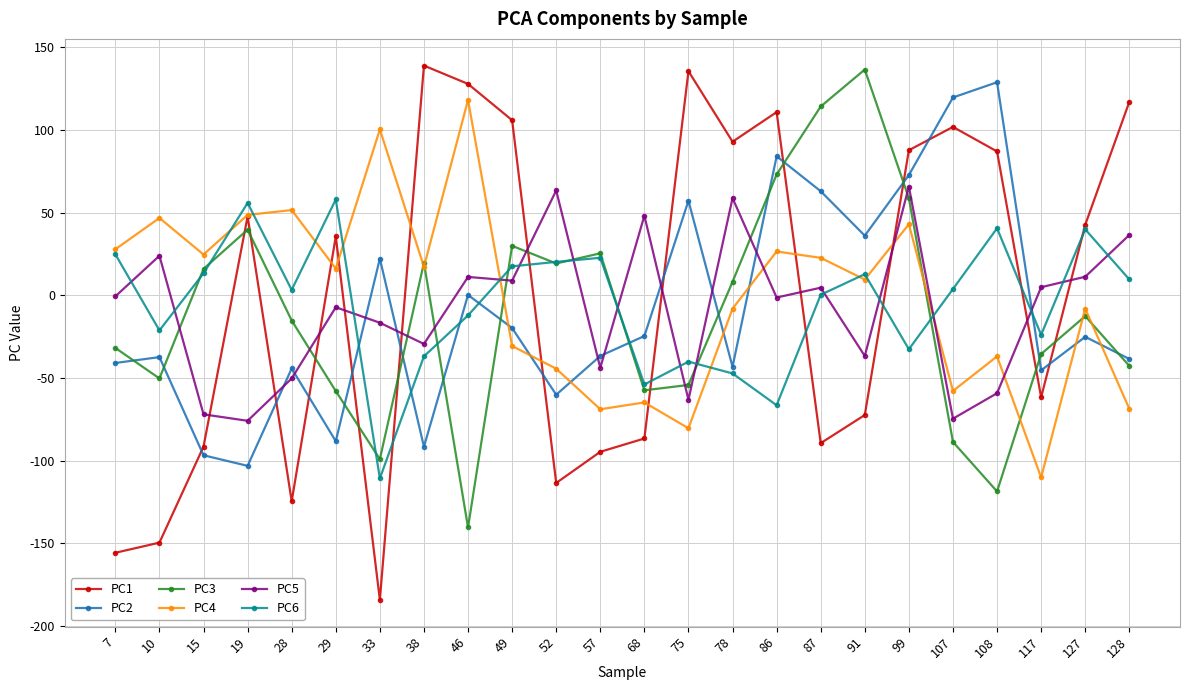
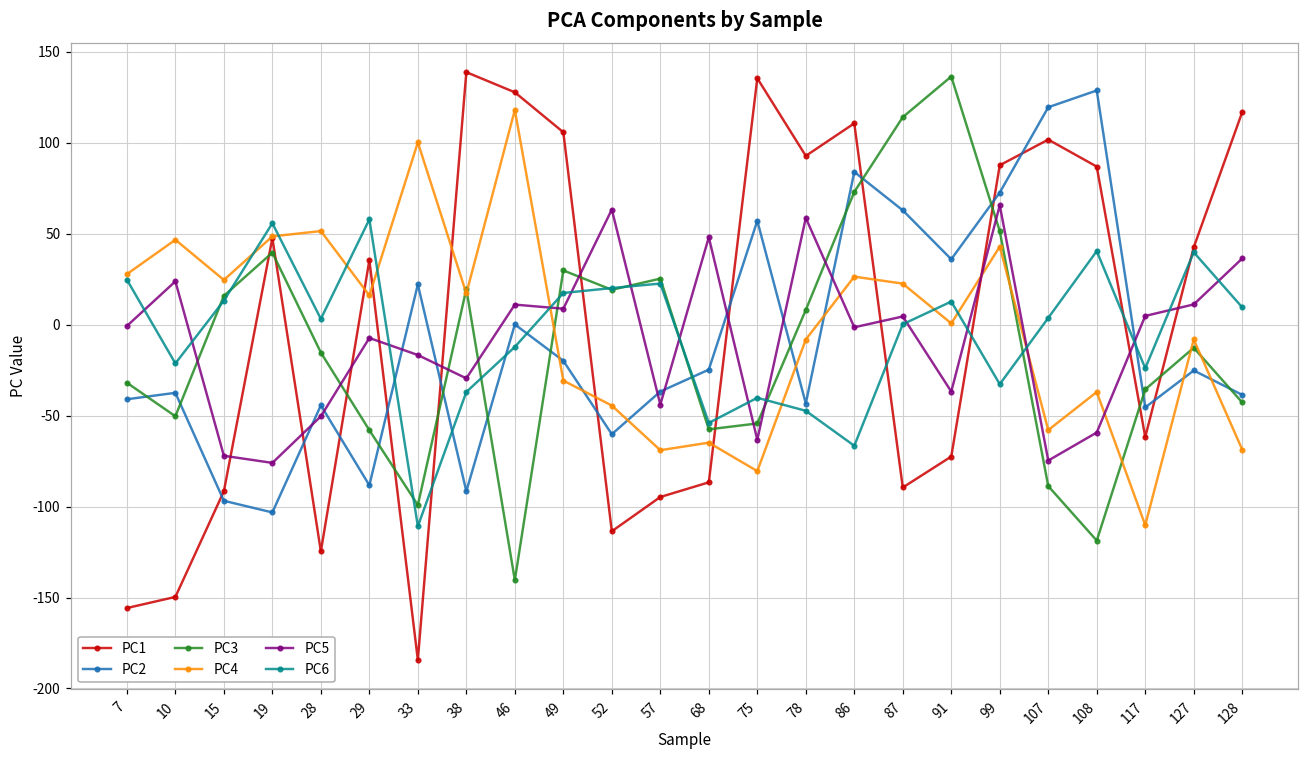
PC4, 91: 9 -> 1
PC3, 99: 59 -> 51
